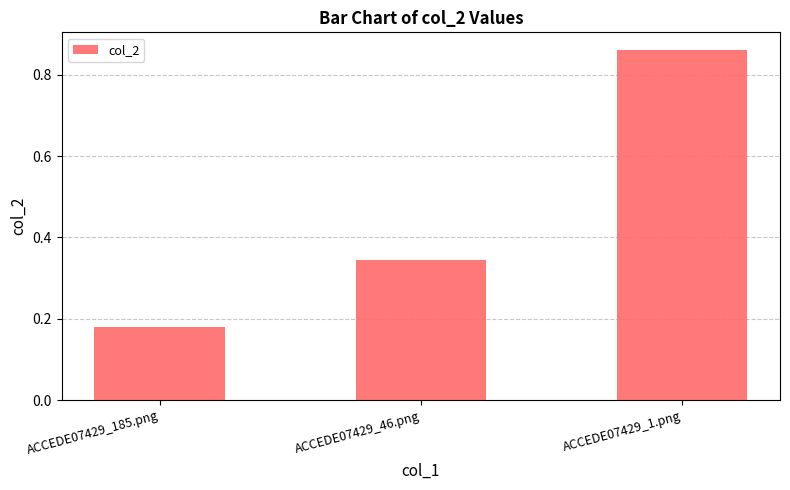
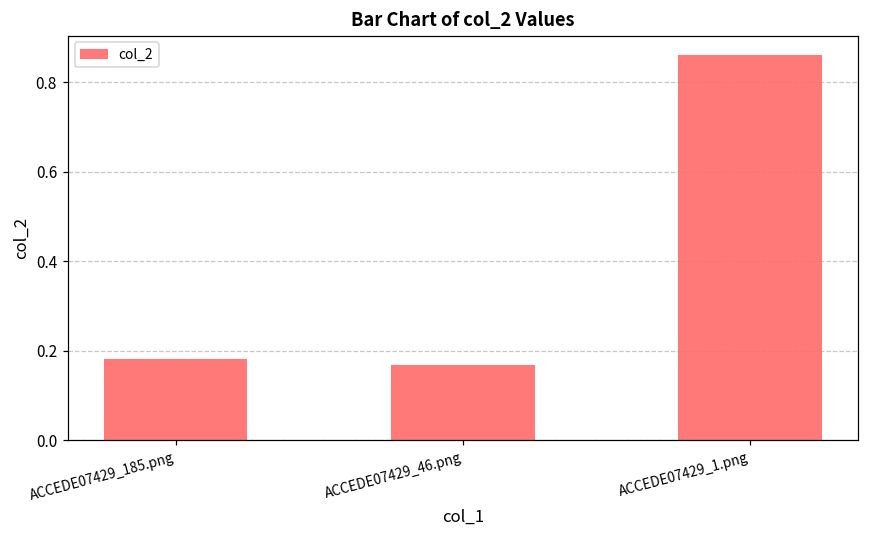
ACCEDE07429_46.png: 0.34 -> 0.17
